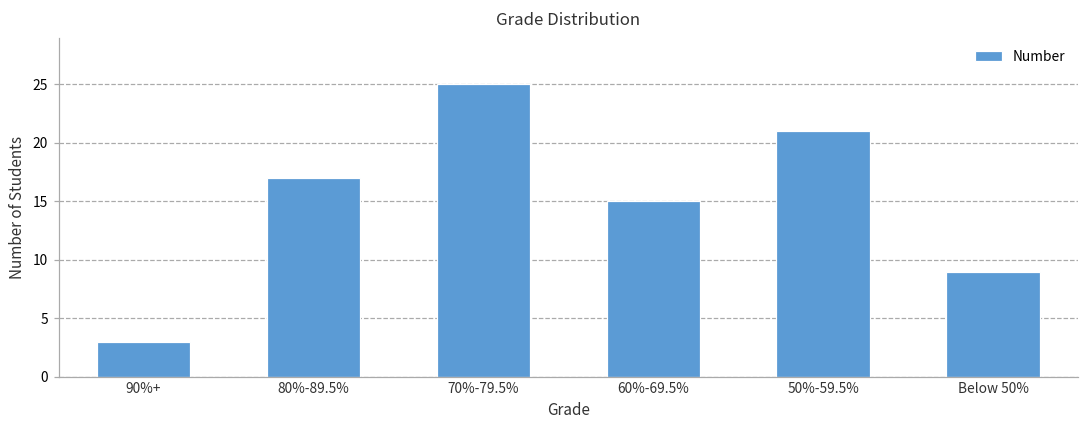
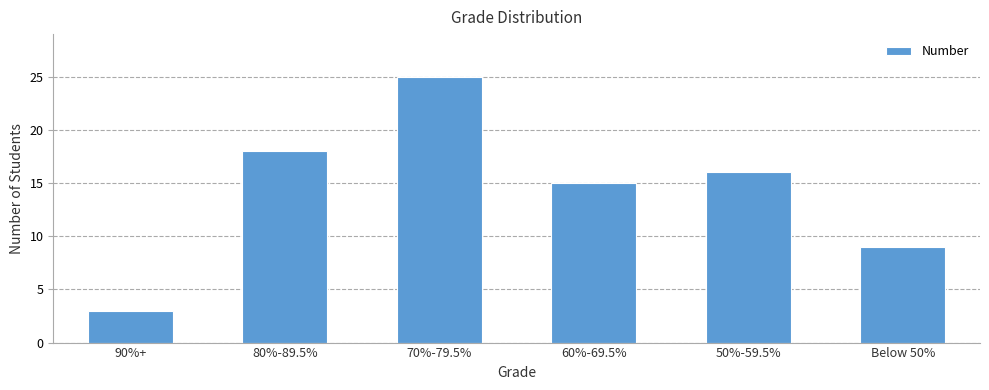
80%-89.5%: 17 -> 18
50%-59.5%: 21 -> 16
